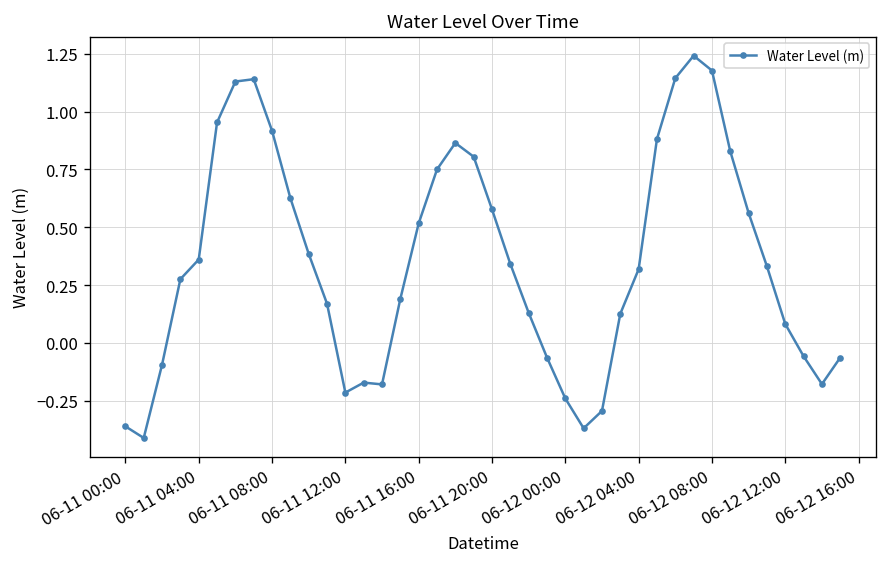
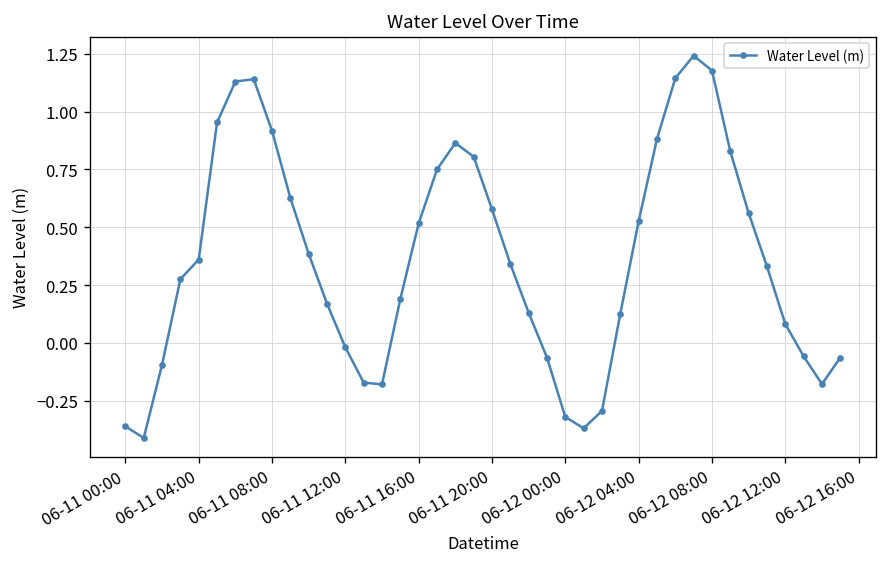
06-11 12:00: -0.21 -> -0.02
06-12 00:00: -0.24 -> -0.32
06-12 04:00: 0.32 -> 0.53
